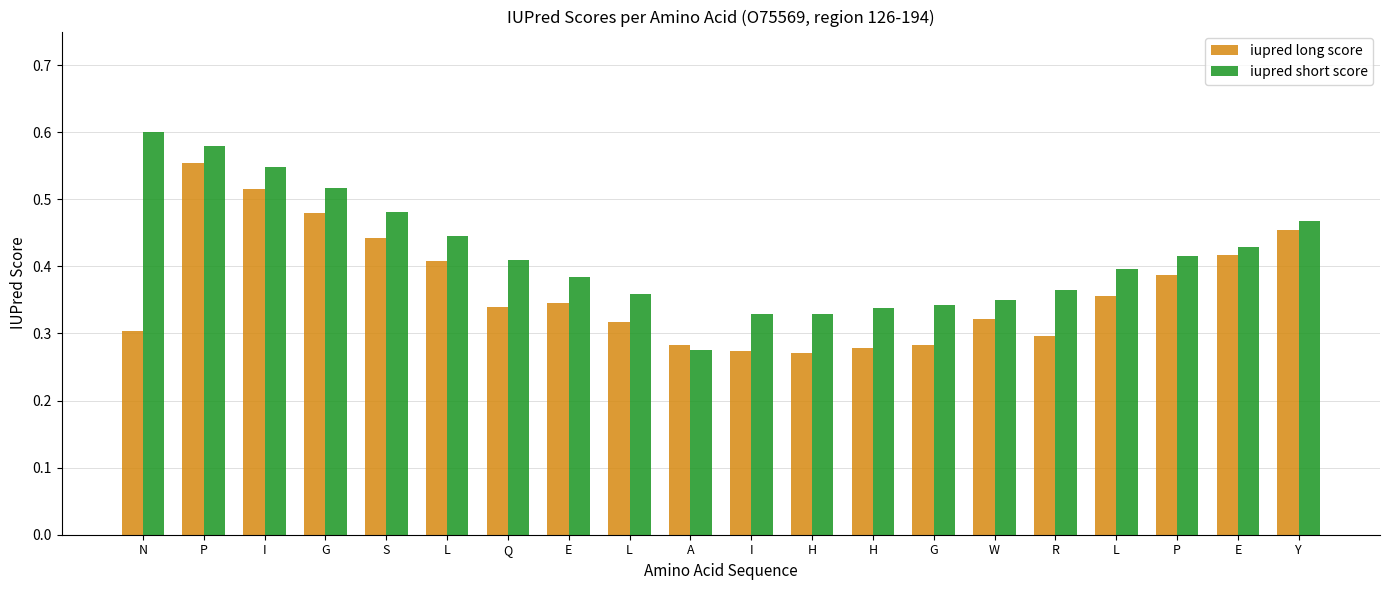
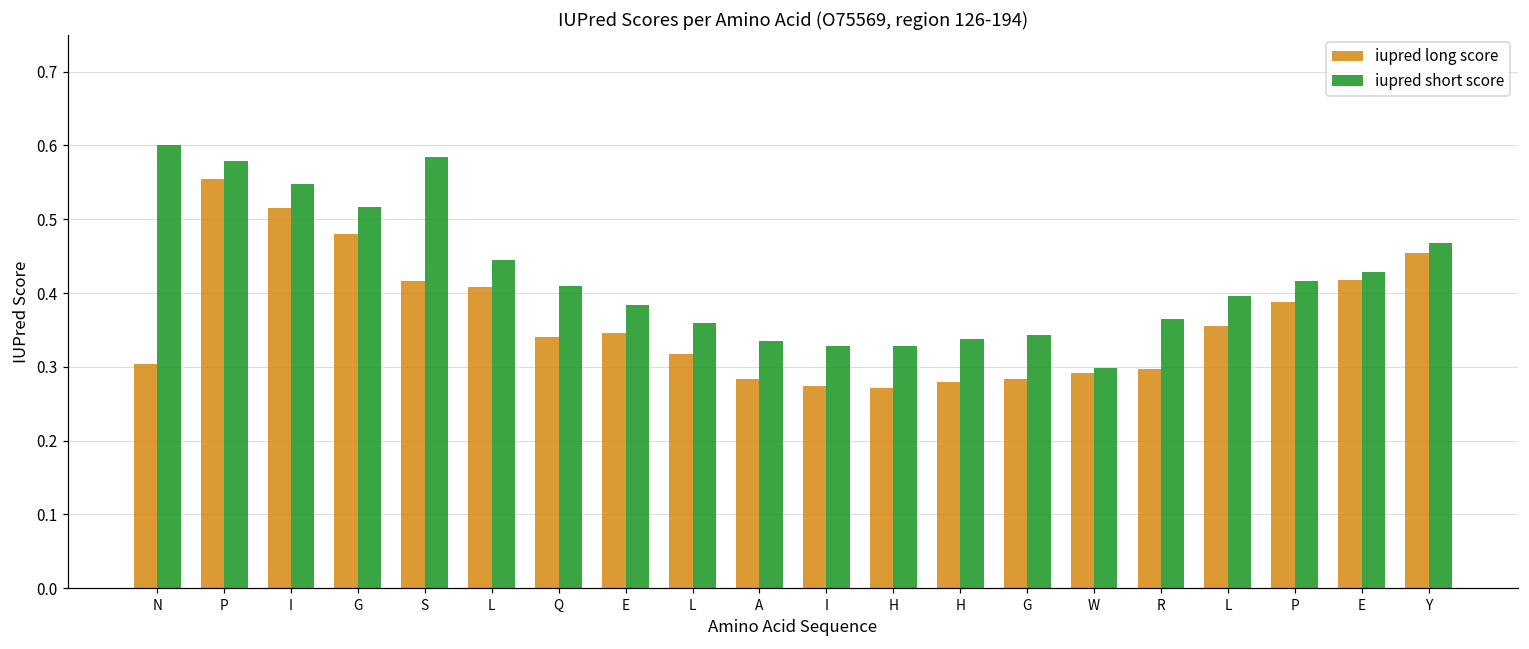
iupred long score, S: 0.44 -> 0.42
iupred short score, S: 0.48 -> 0.58
iupred short score, A: 0.28 -> 0.34
iupred long score, W: 0.32 -> 0.29
iupred short score, W: 0.35 -> 0.30
